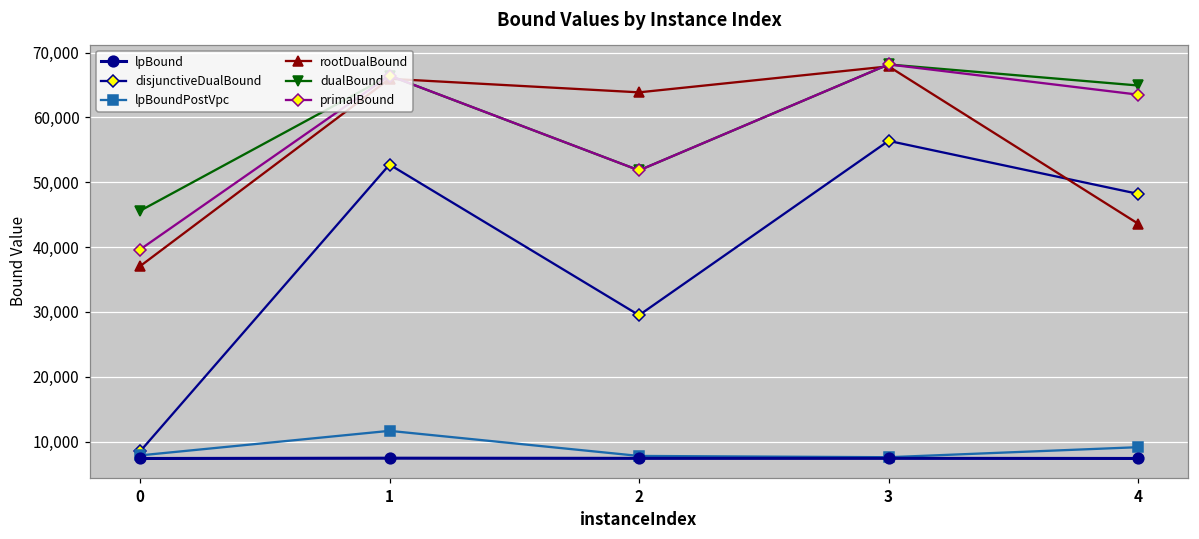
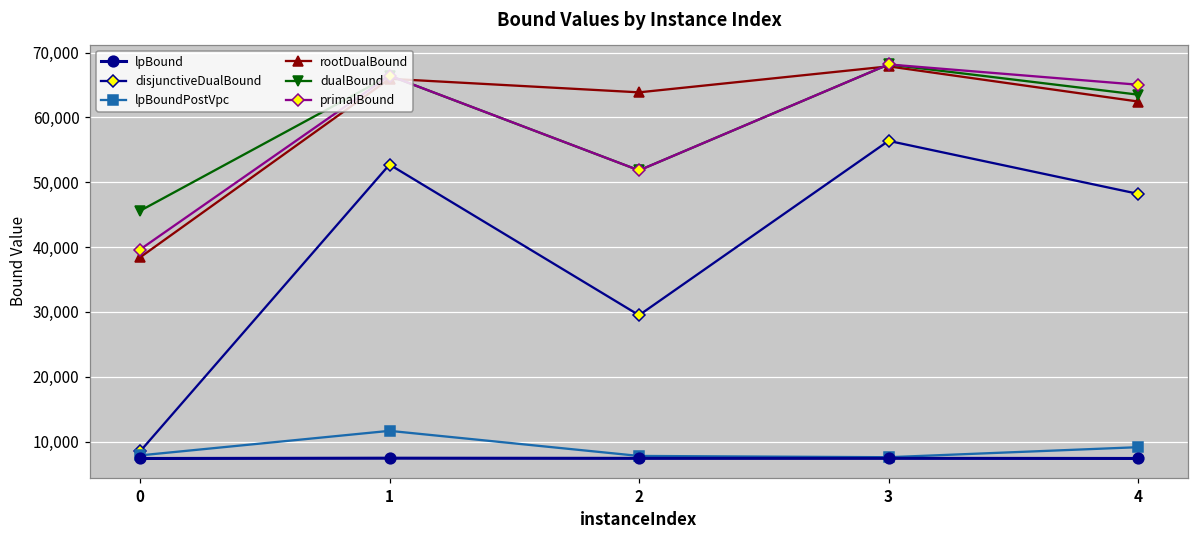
rootDualBound, 0: 37,000 -> 38,000
rootDualBound, 4: 44,000 -> 62,000
dualBound, 4: 65,000 -> 64,000
primalBound, 4: 64,000 -> 65,000
